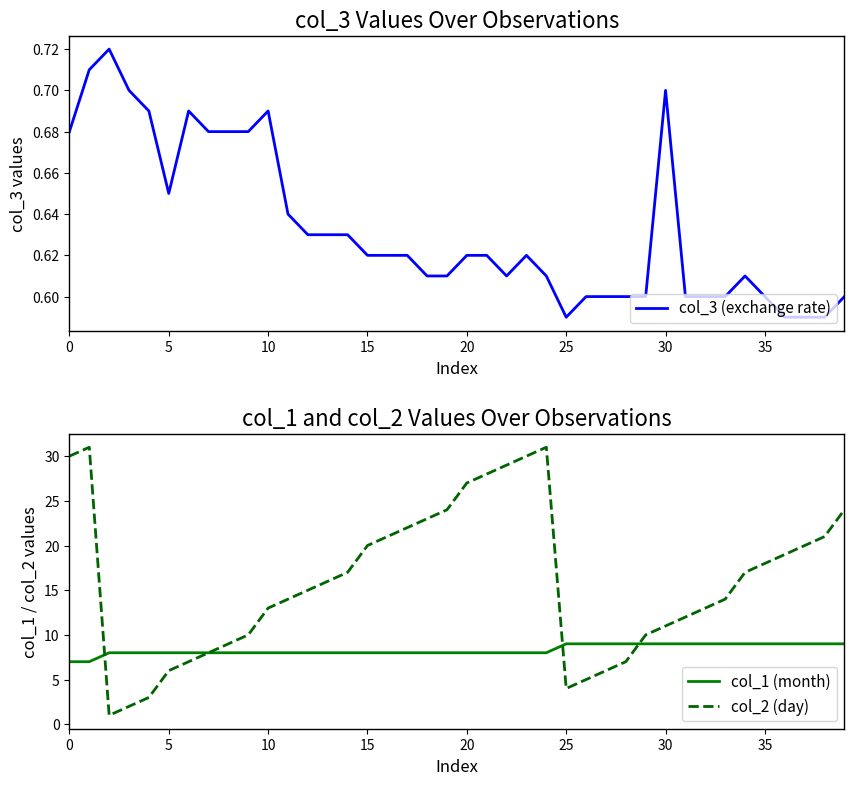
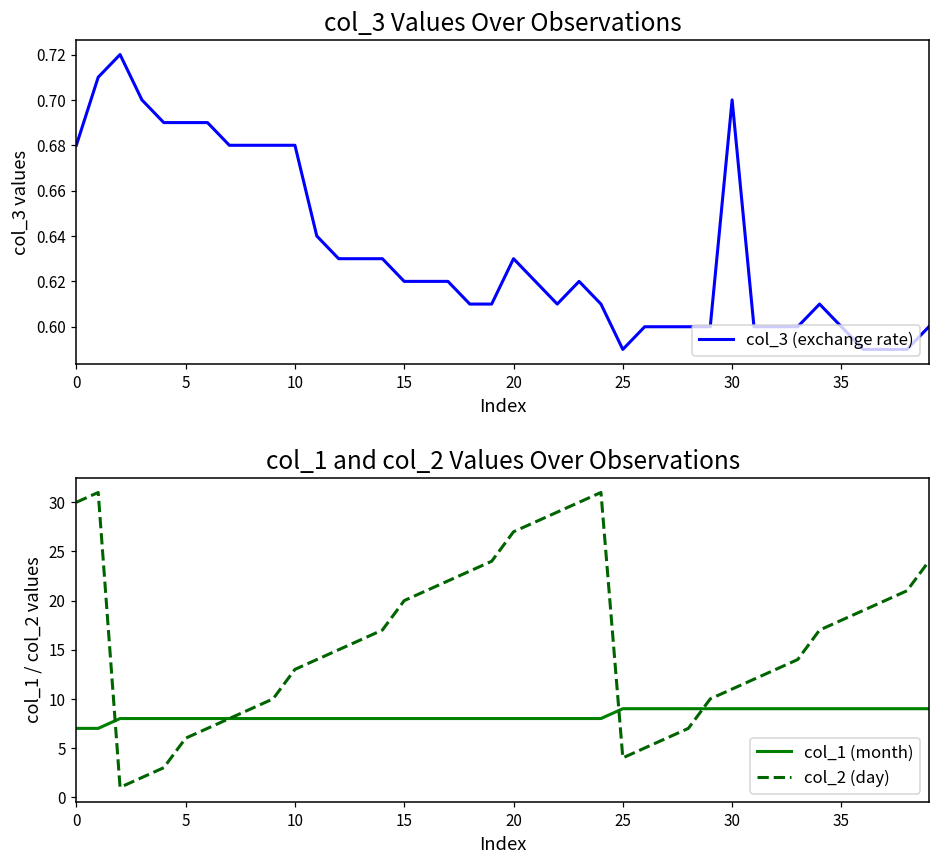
col_3 Values Over Observations, 5: 0.65 -> 0.69
col_3 Values Over Observations, 10: 0.69 -> 0.68
col_3 Values Over Observations, 20: 0.62 -> 0.63
